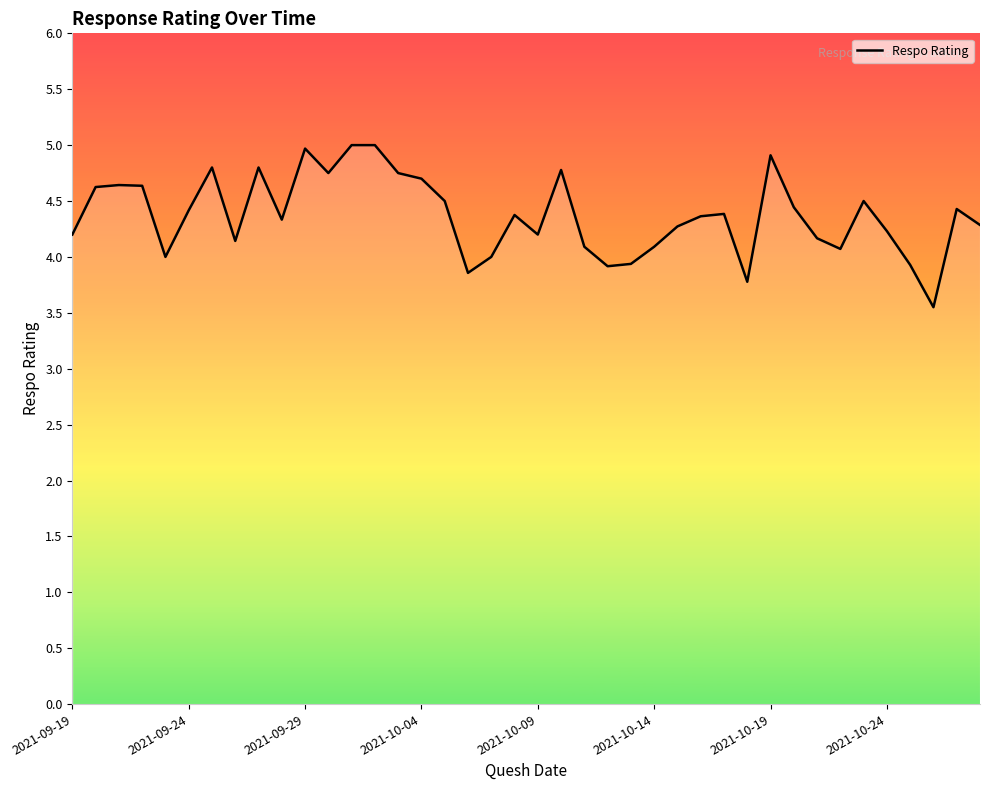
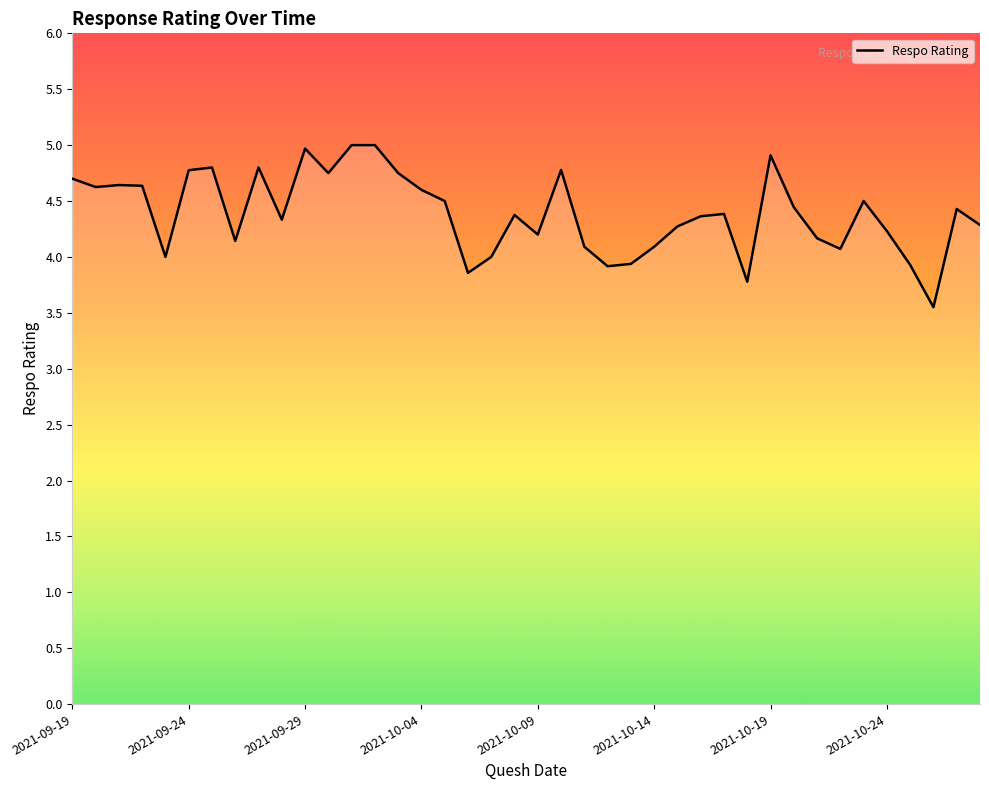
2021-09-19: 4.2 -> 4.7
2021-09-24: 4.42 -> 4.78
2021-10-04: 4.7 -> 4.6
